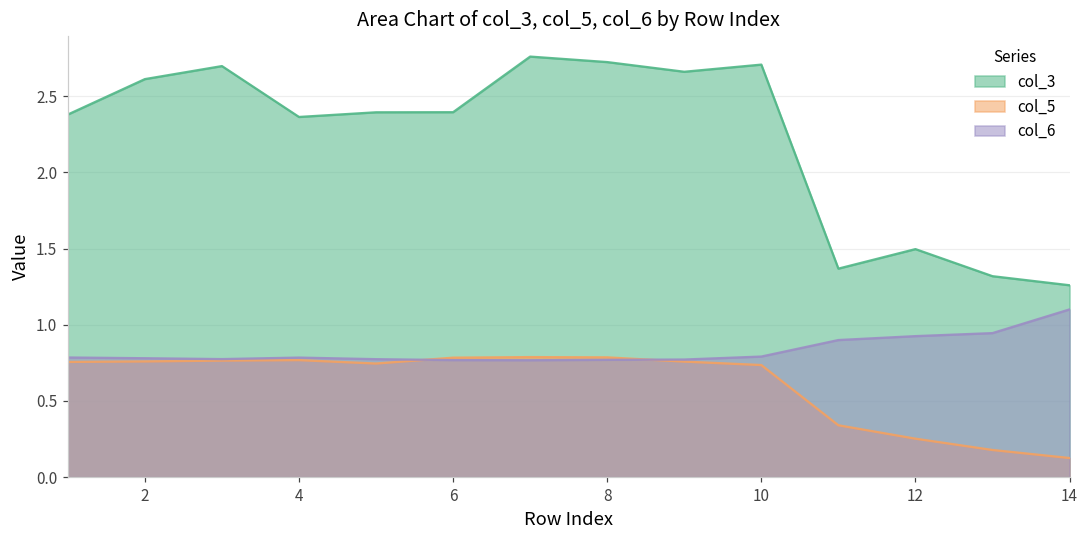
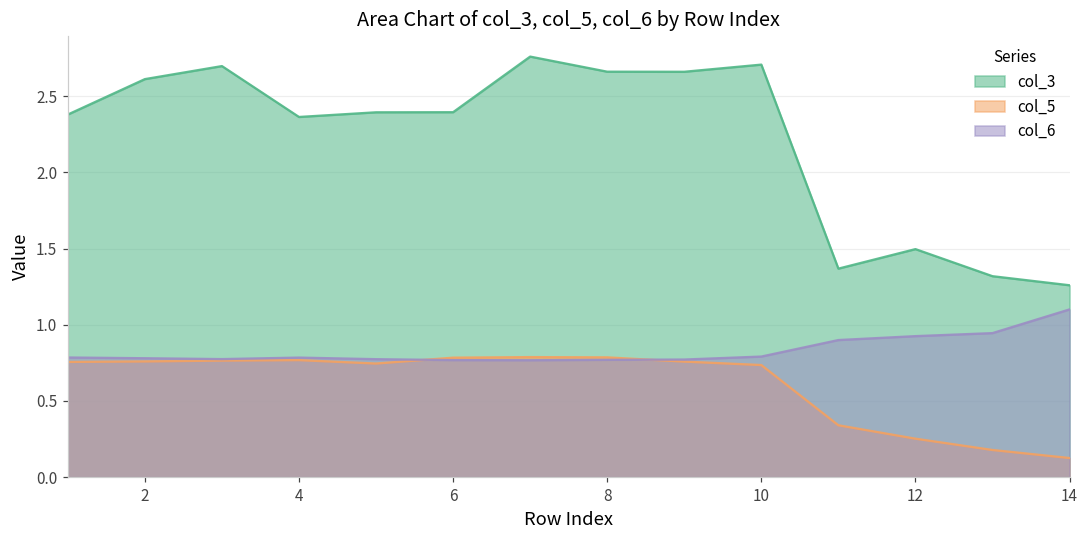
col_3, 8: 2.72 -> 2.66
